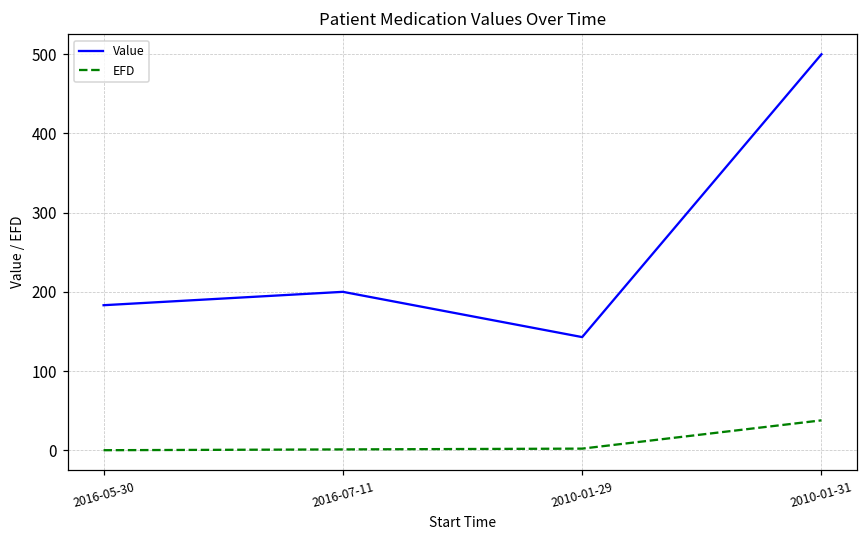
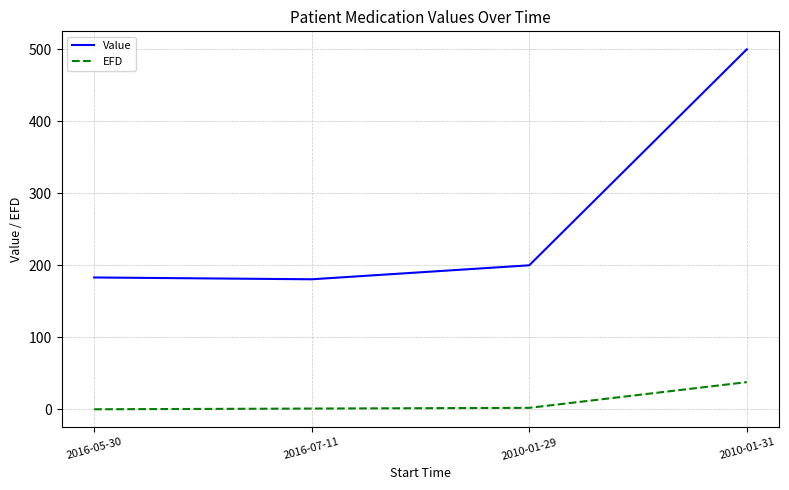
Value, 2016-07-11: 200 -> 180
Value, 2010-01-29: 140 -> 200
